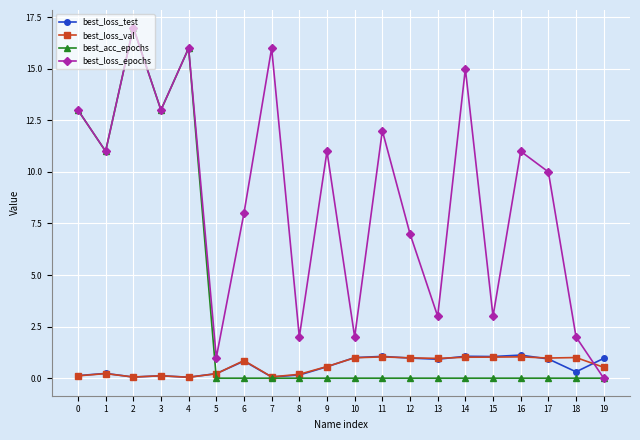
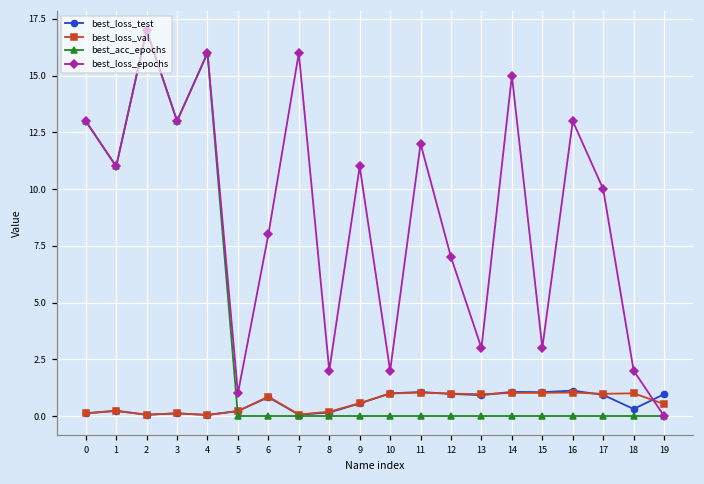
best_loss_epochs, 16: 11 -> 13
